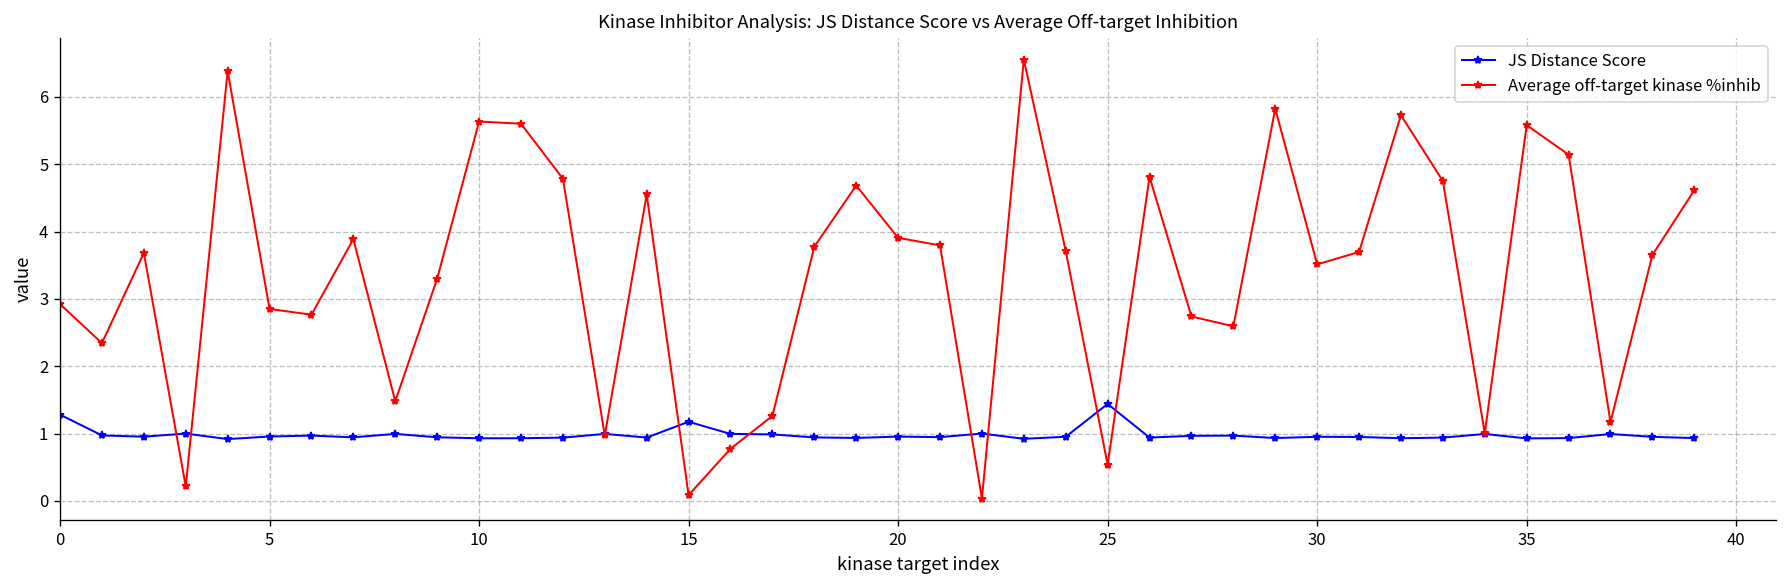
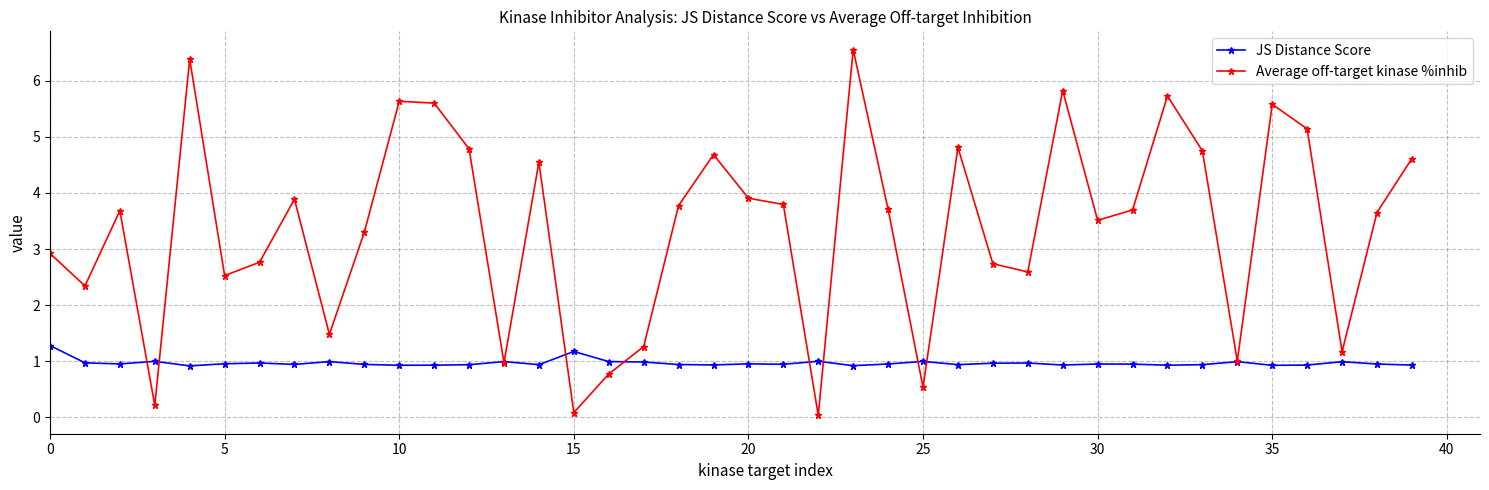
Average off-target kinase %inhib, 5: 2.9 -> 2.5
JS Distance Score, 25: 1.4 -> 1.0
